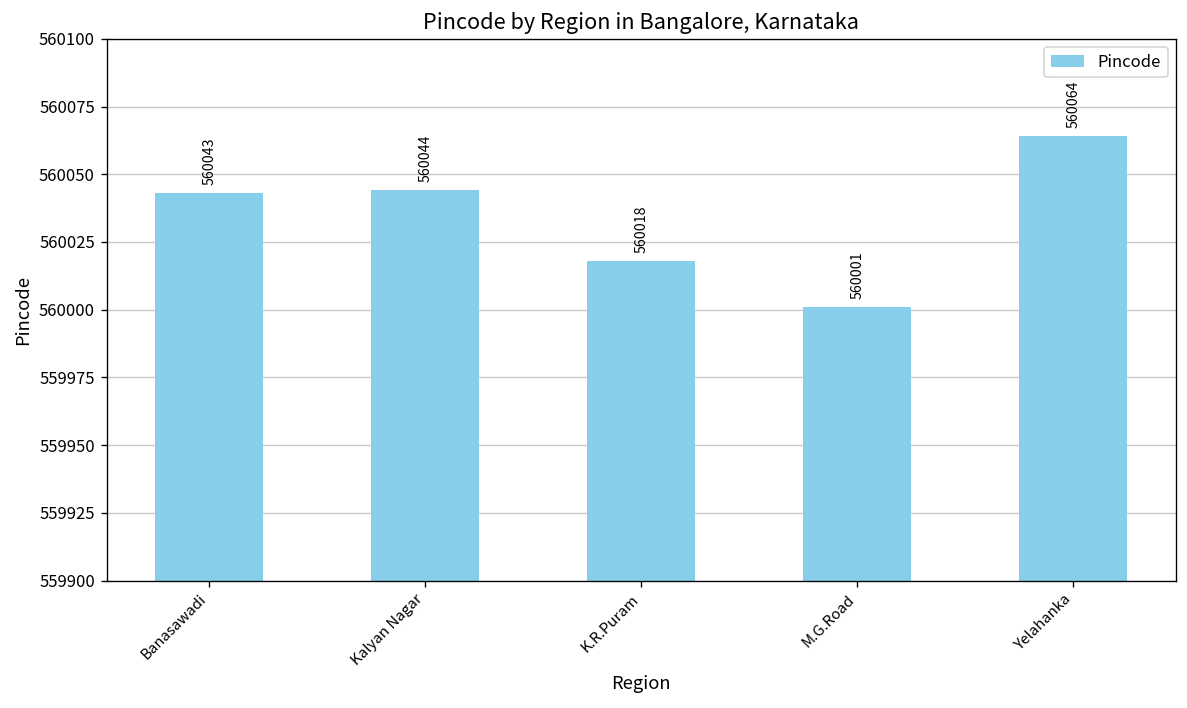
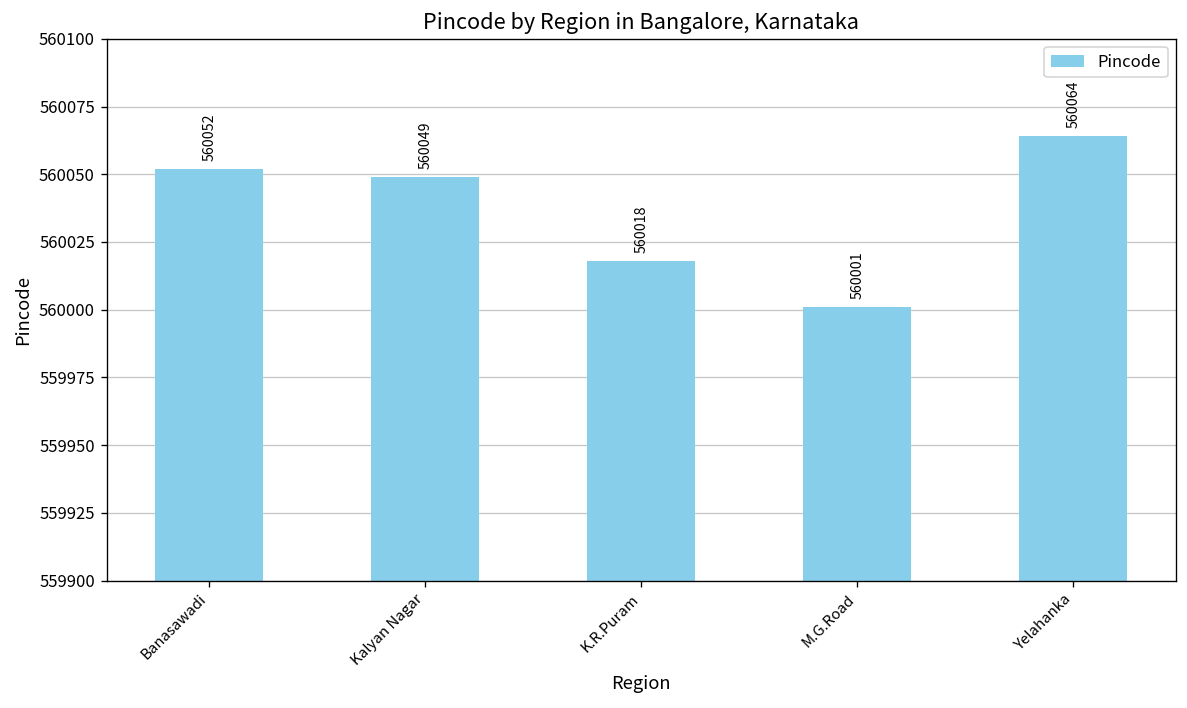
Banasawadi: 560043 -> 560052
Kalyan Nagar: 560044 -> 560049
